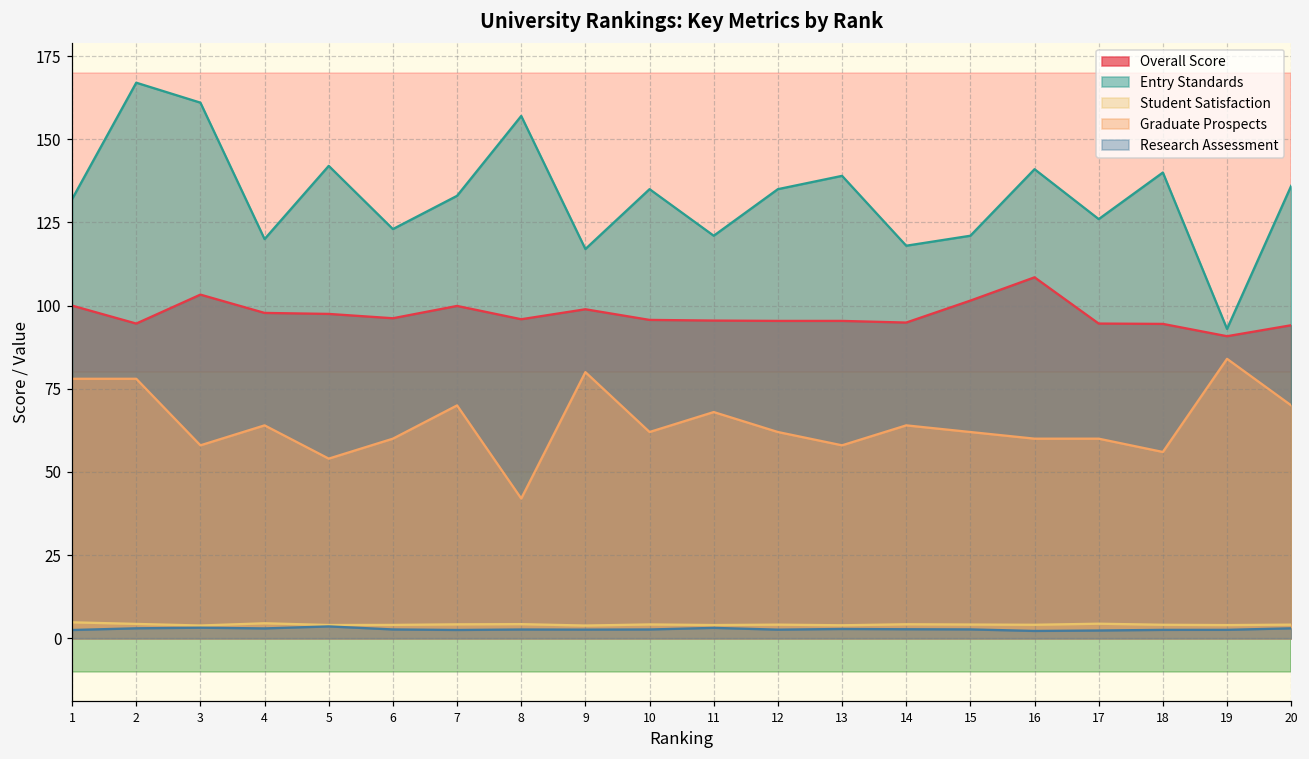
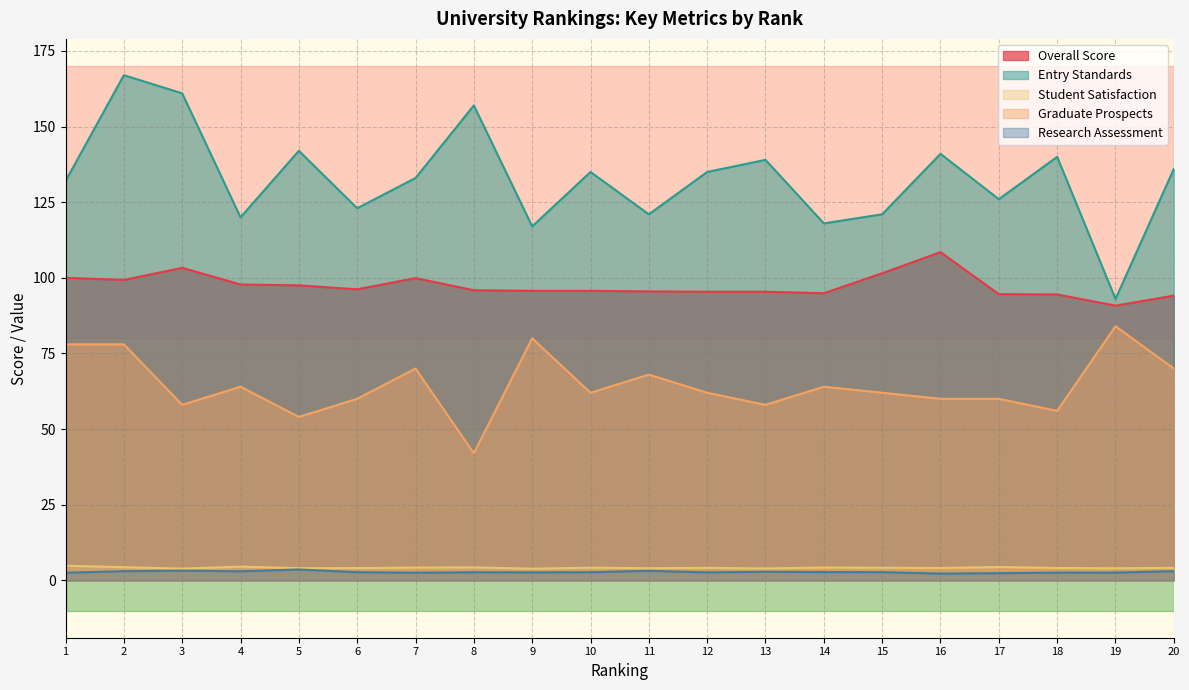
Overall Score, 2: 95 -> 99
Overall Score, 9: 99 -> 96
